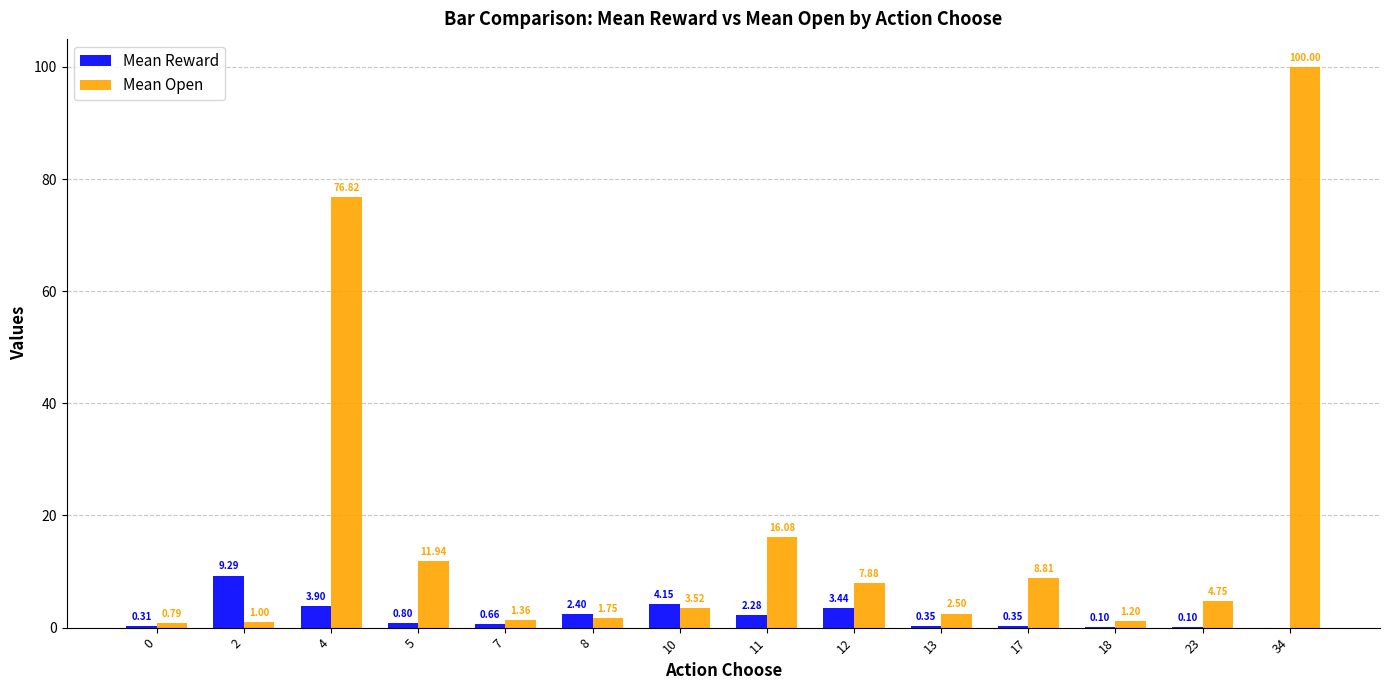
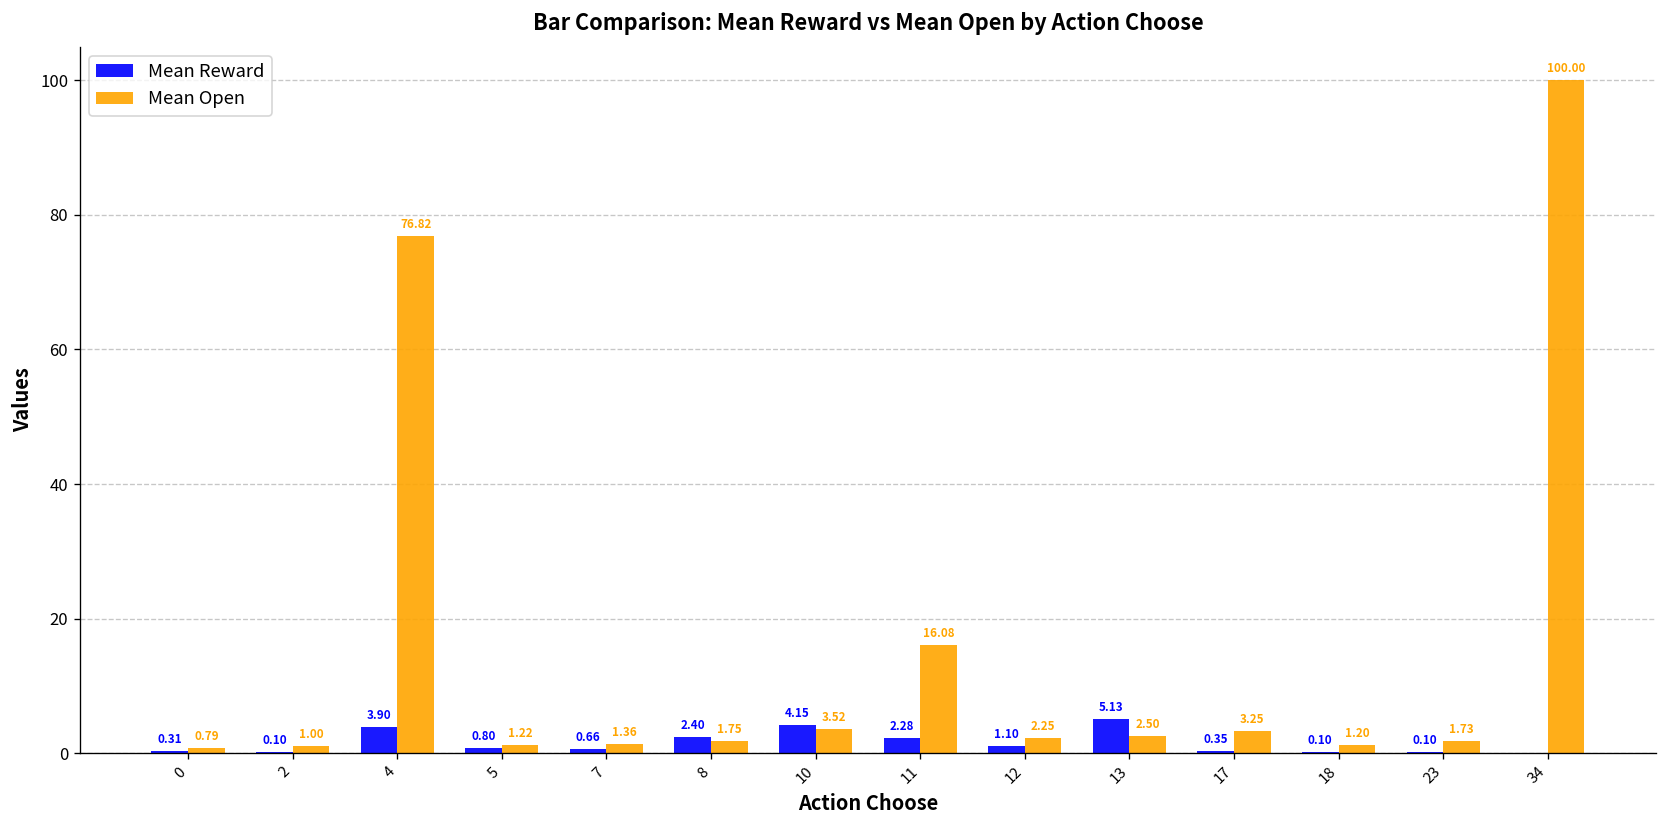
Mean Reward, 2: 9.29 -> 0.10
Mean Open, 5: 11.94 -> 1.22
Mean Reward, 12: 3.44 -> 1.10
Mean Open, 12: 7.88 -> 2.25
Mean Reward, 13: 0.35 -> 5.13
Mean Open, 17: 8.81 -> 3.25
Mean Open, 23: 4.75 -> 1.73
